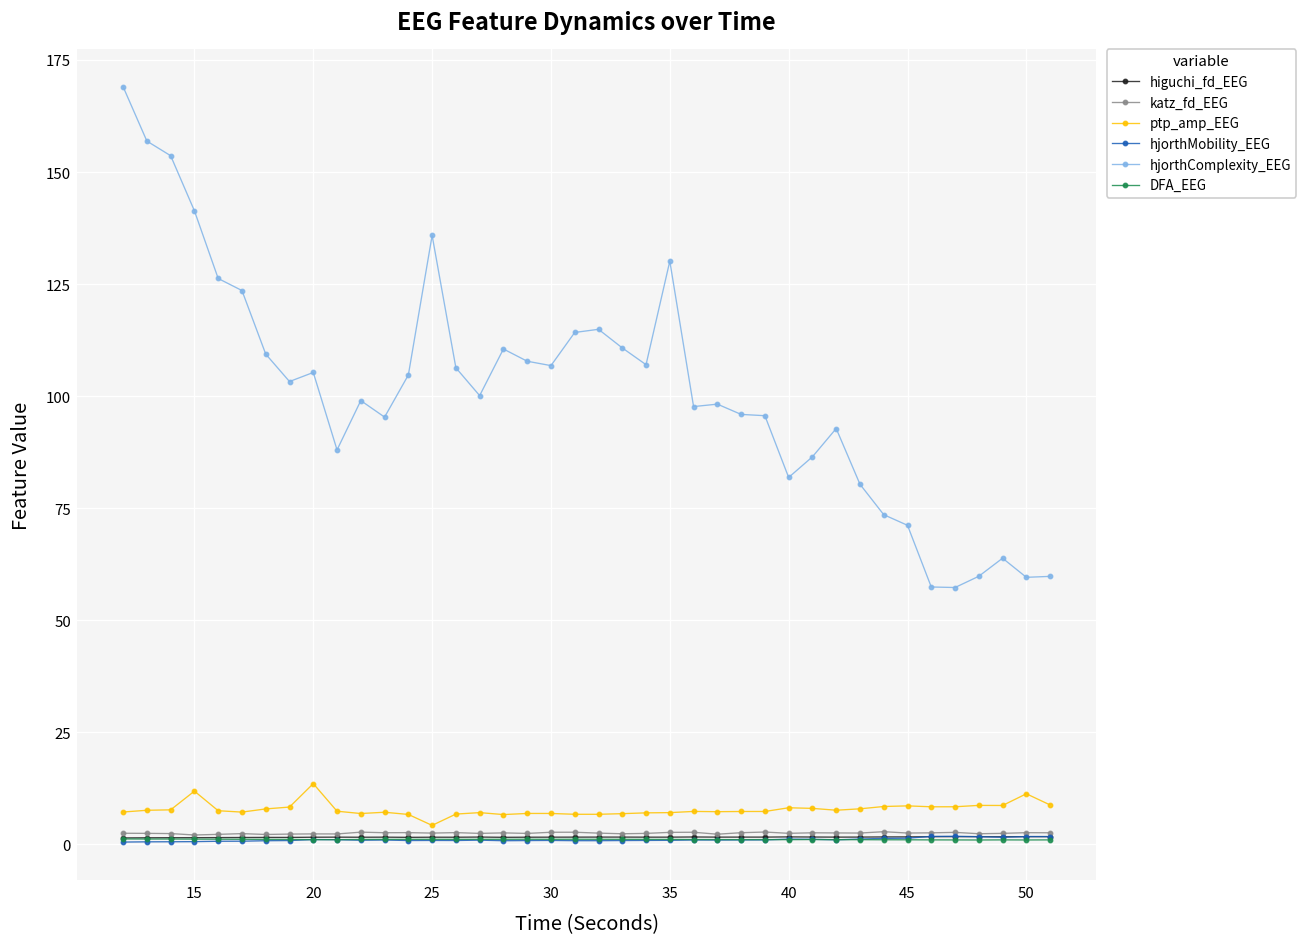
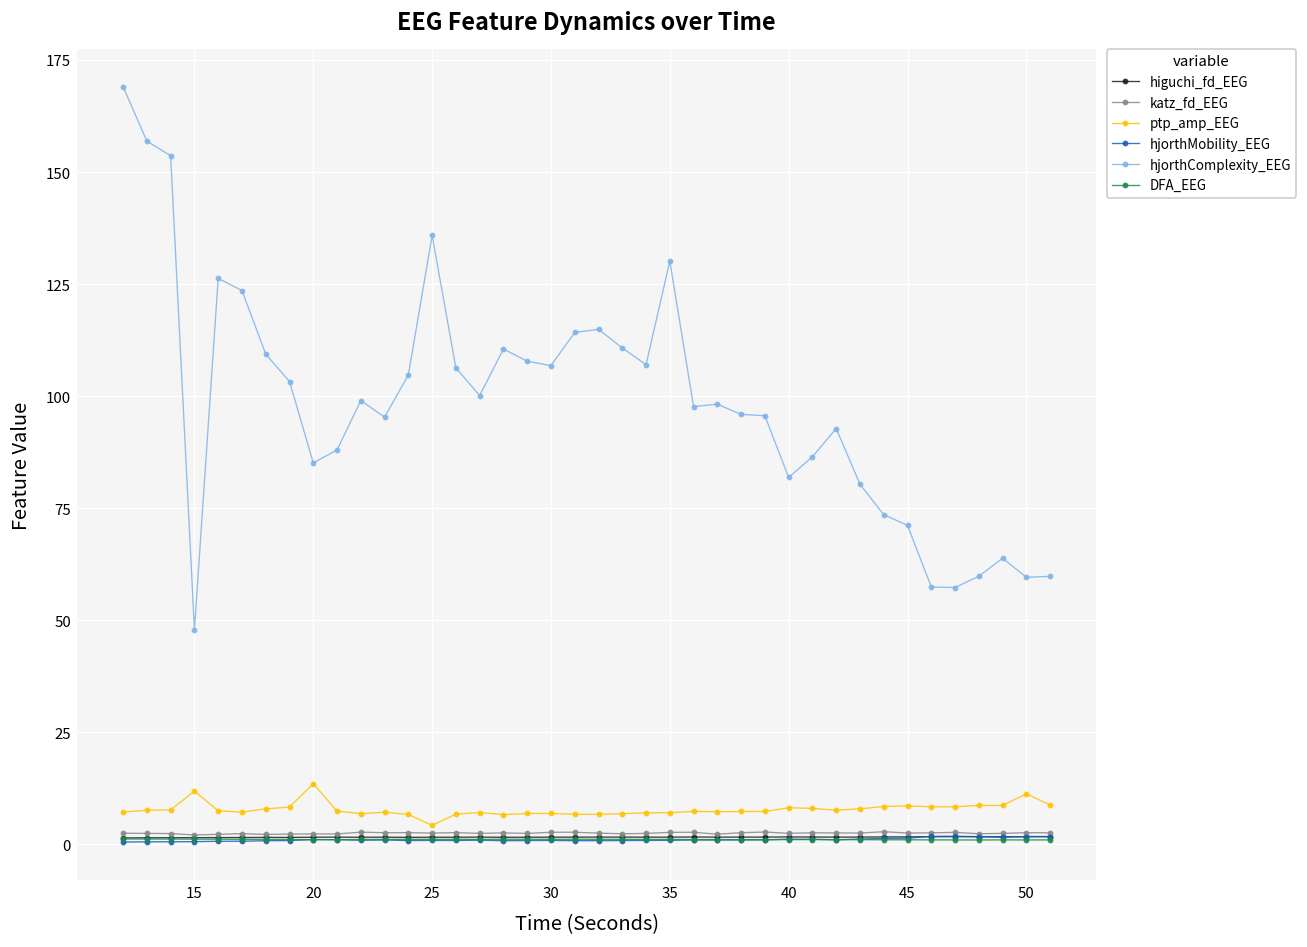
hjorthComplexity_EEG, 15: 141 -> 48
hjorthComplexity_EEG, 20: 105 -> 85
